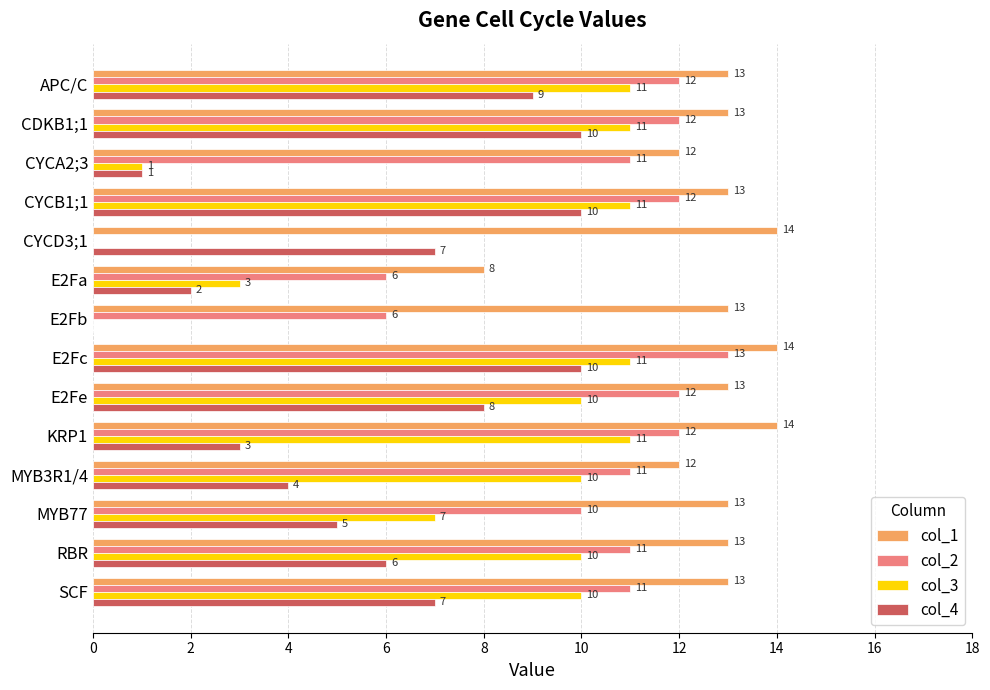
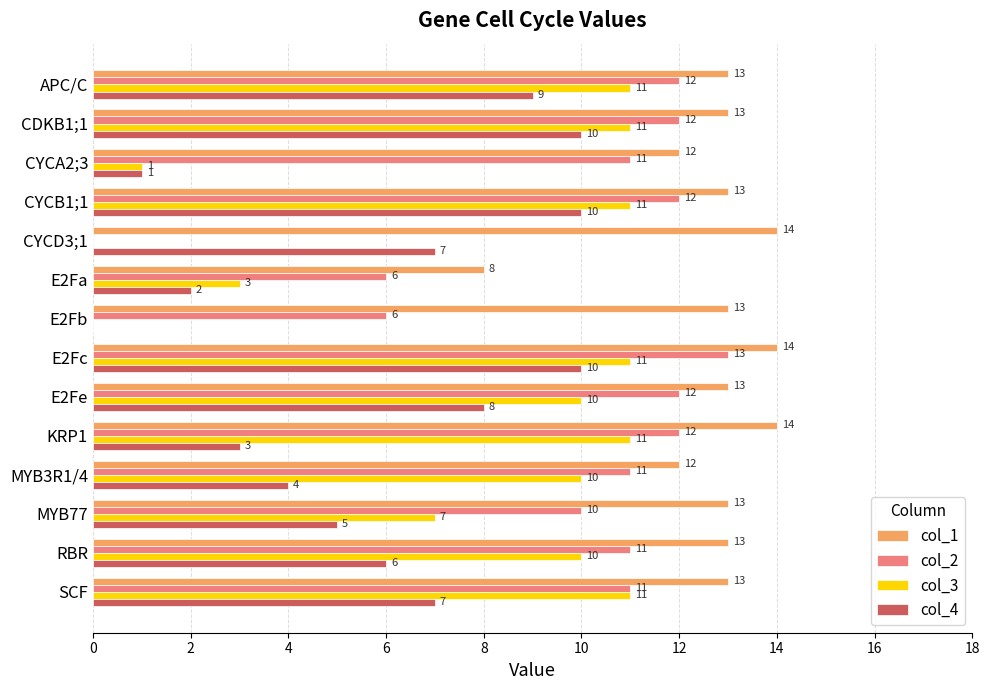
col_3, SCF: 10 -> 11
